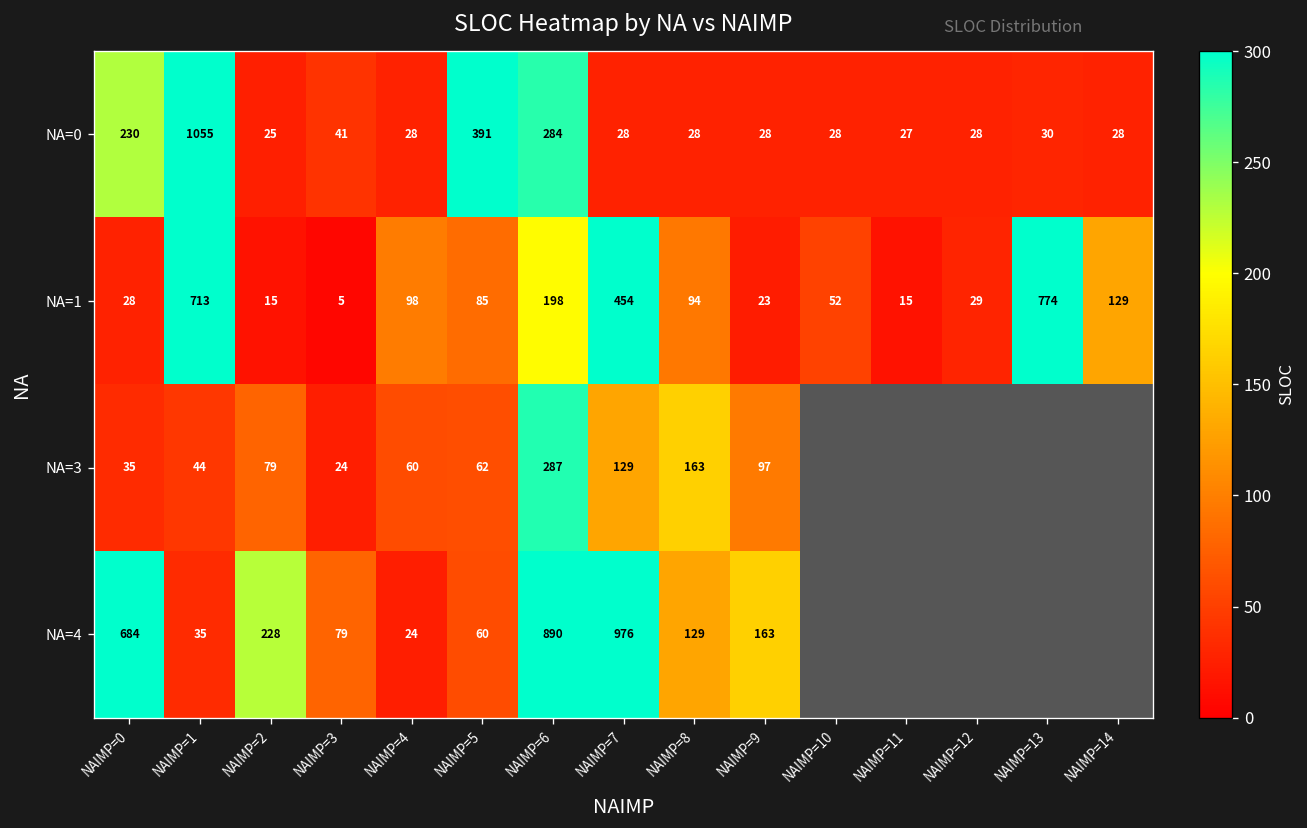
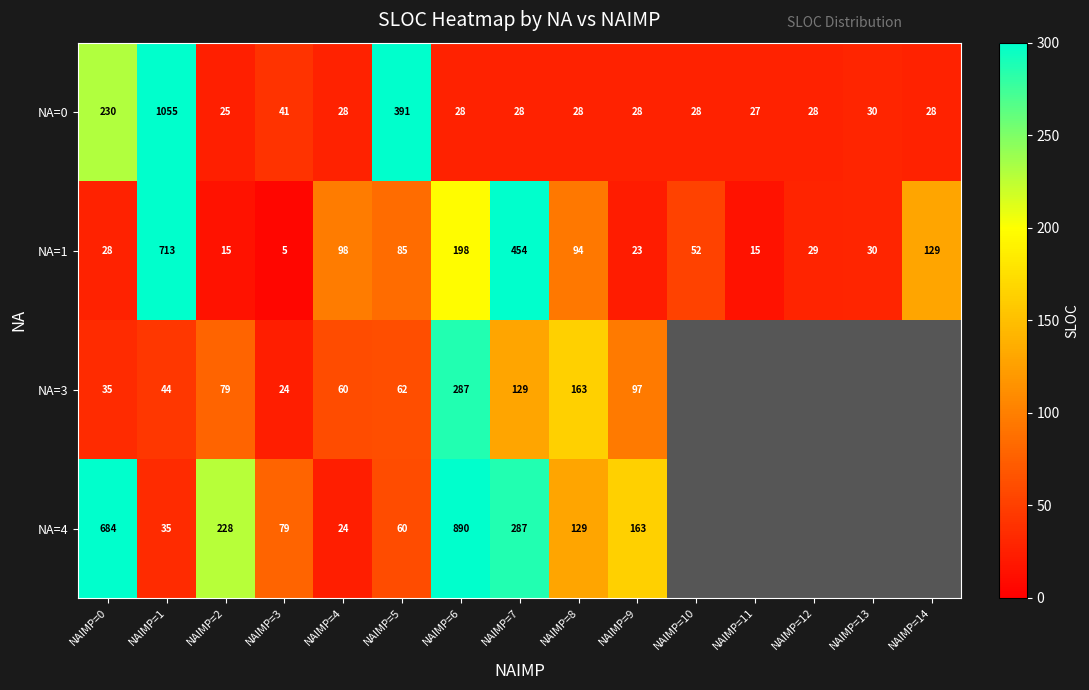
NA=0, NAIMP=6: 284 -> 28
NA=1, NAIMP=13: 774 -> 30
NA=4, NAIMP=7: 976 -> 287
